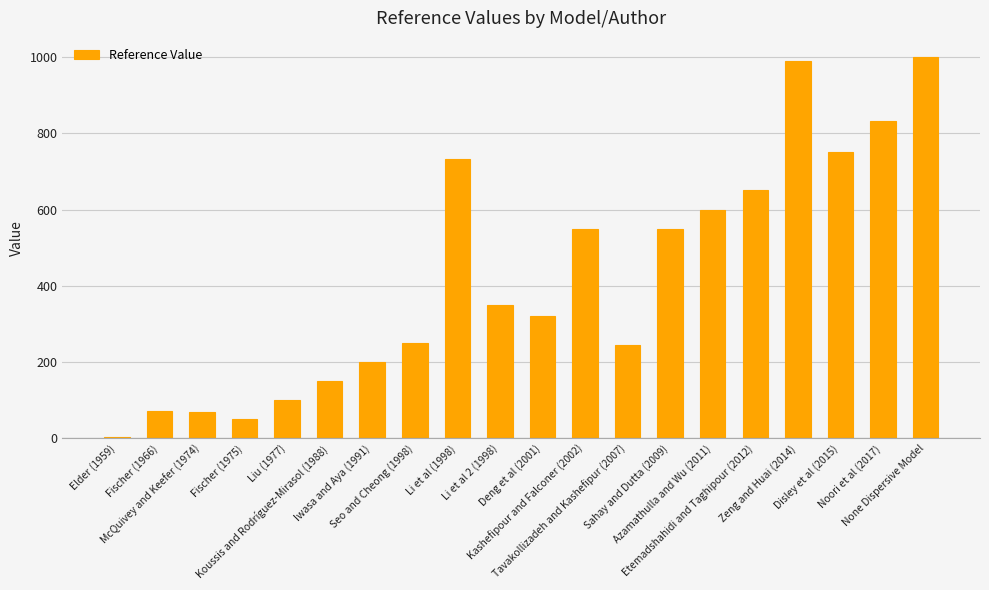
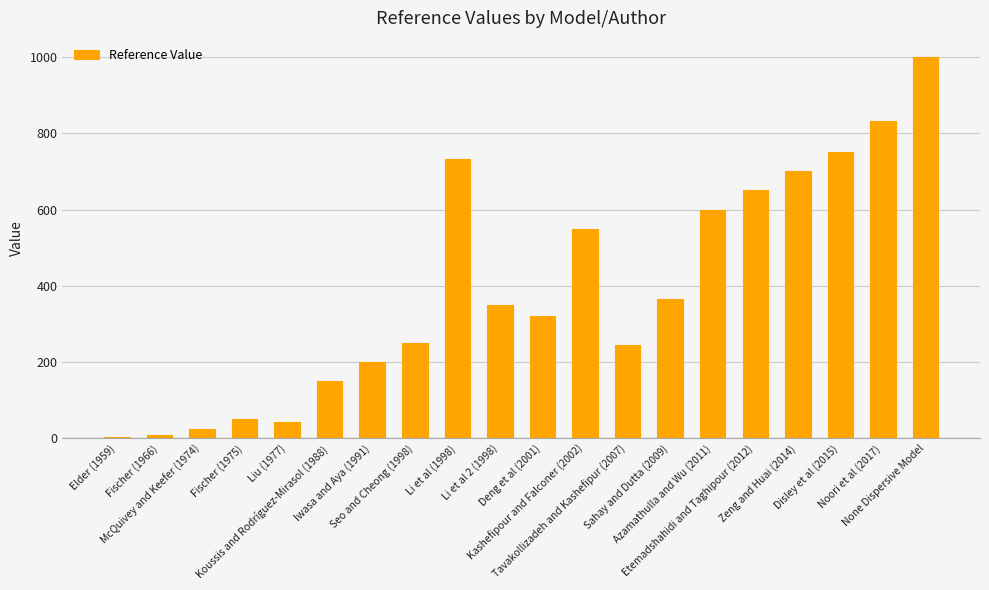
Fischer (1966): 70 -> 10
McQuivey and Keefer (1974): 70 -> 30
Liu (1977): 100 -> 40
Sahay and Dutta (2009): 550 -> 370
Zeng and Huai (2014): 990 -> 700
